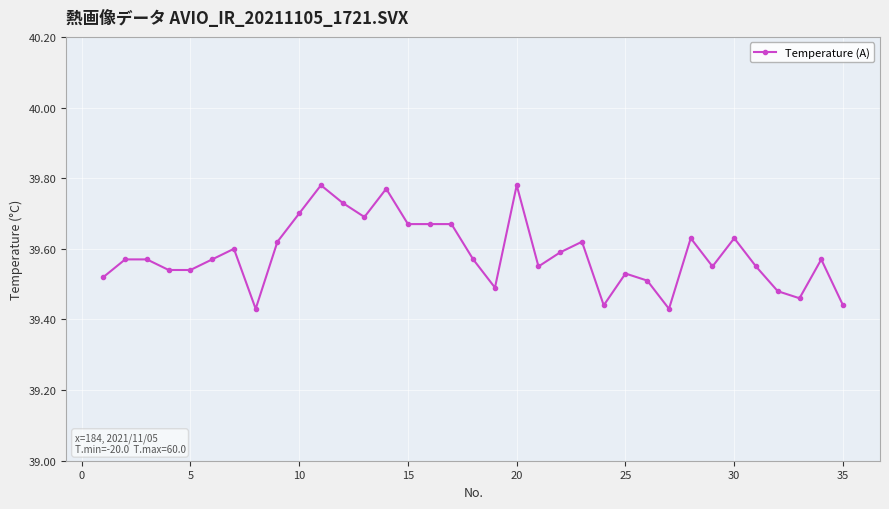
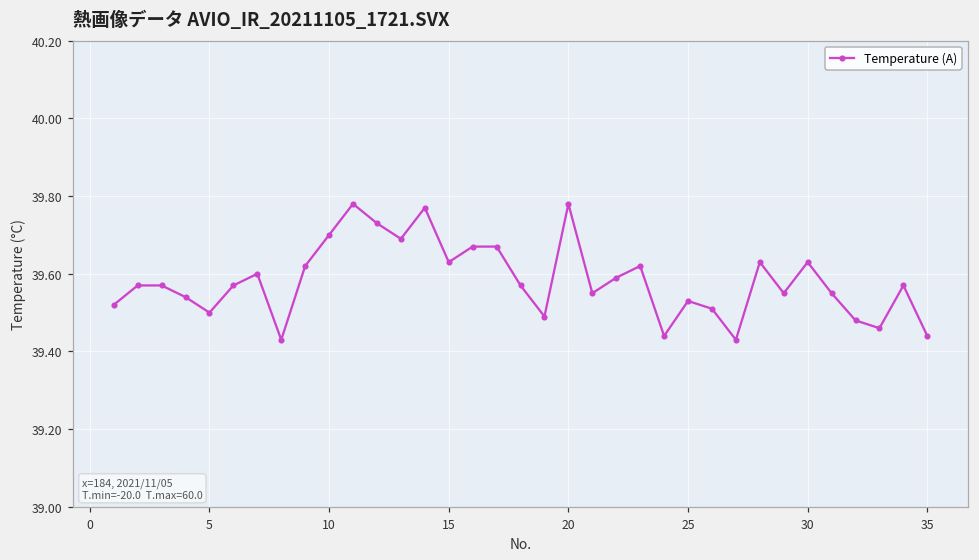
5: 39.54 -> 39.50
15: 39.67 -> 39.63
